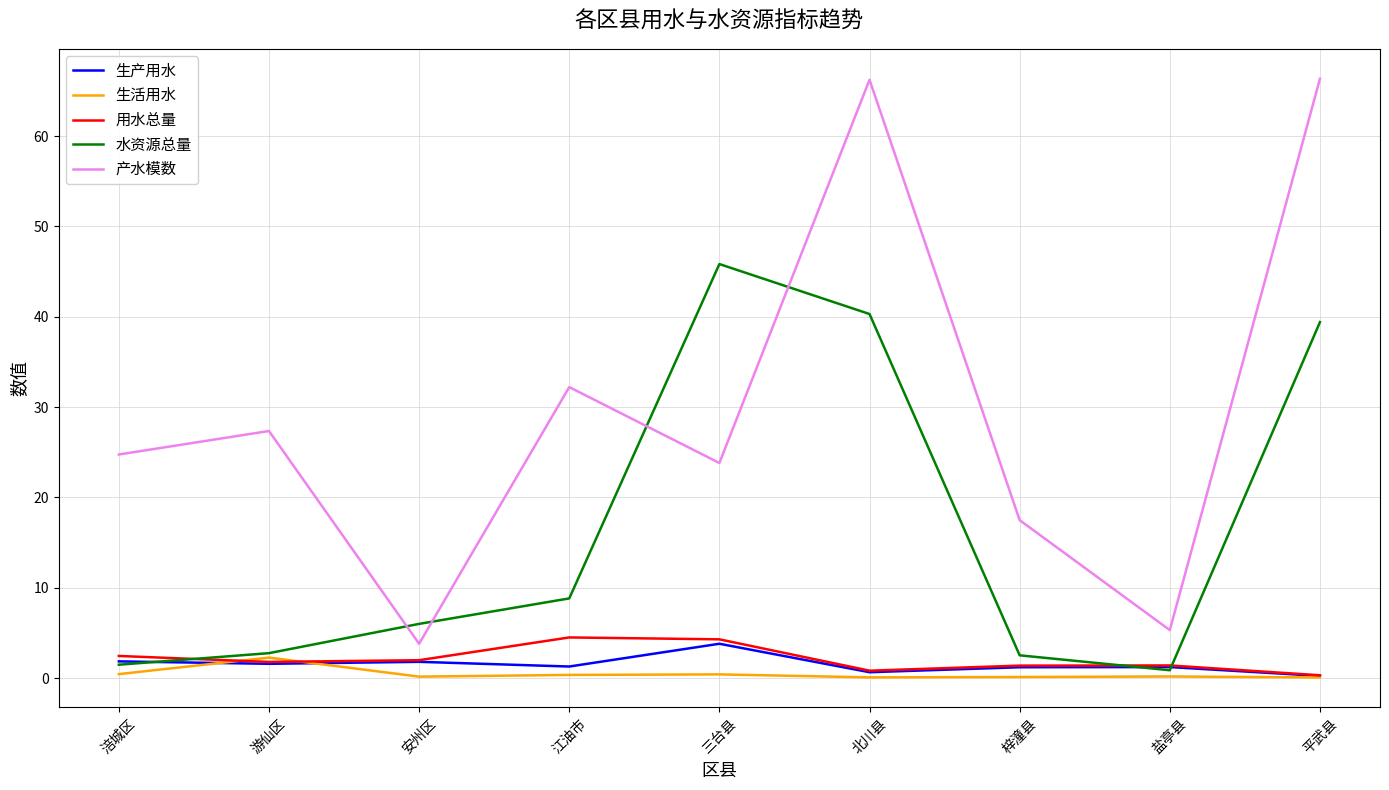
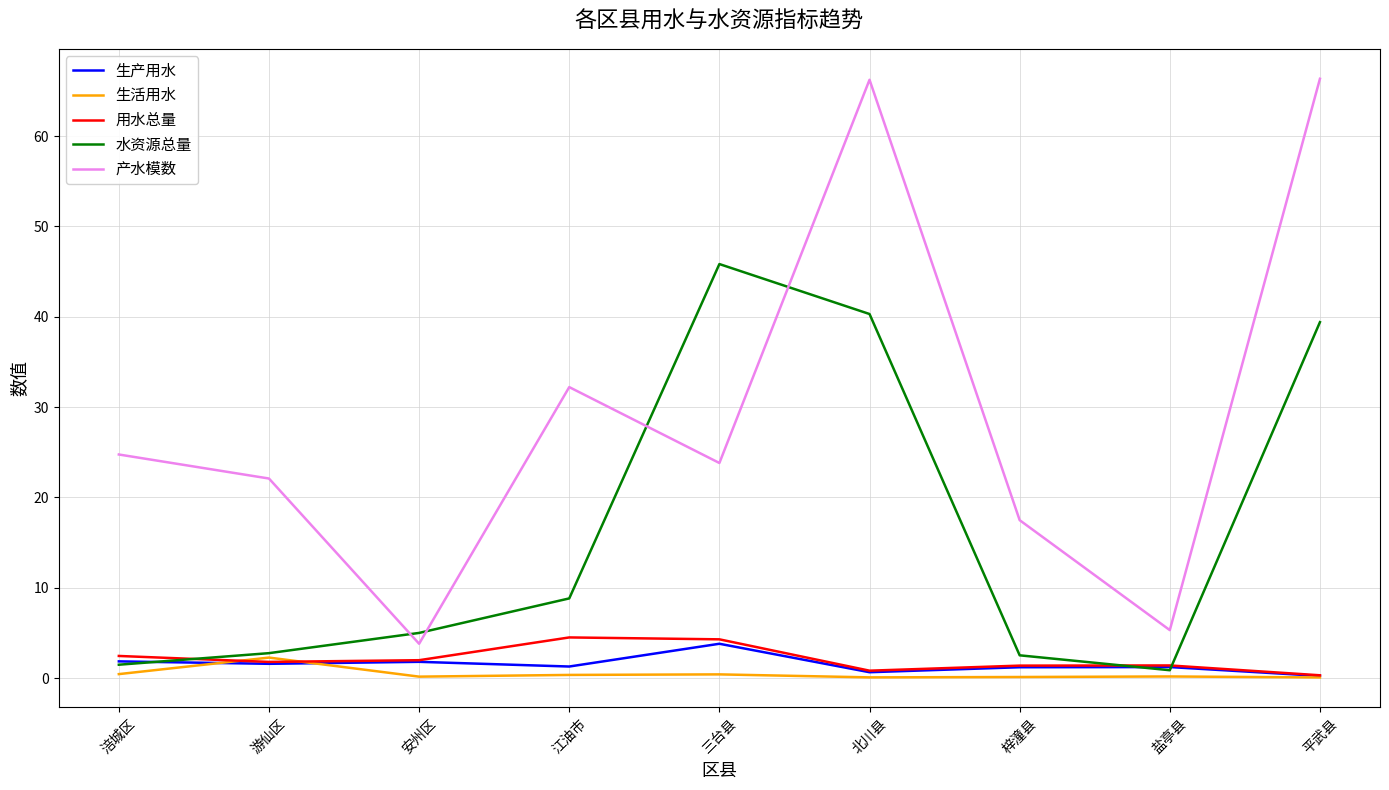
产水模数, 游仙区: 27 -> 22
水资源总量, 安州区: 6 -> 5
